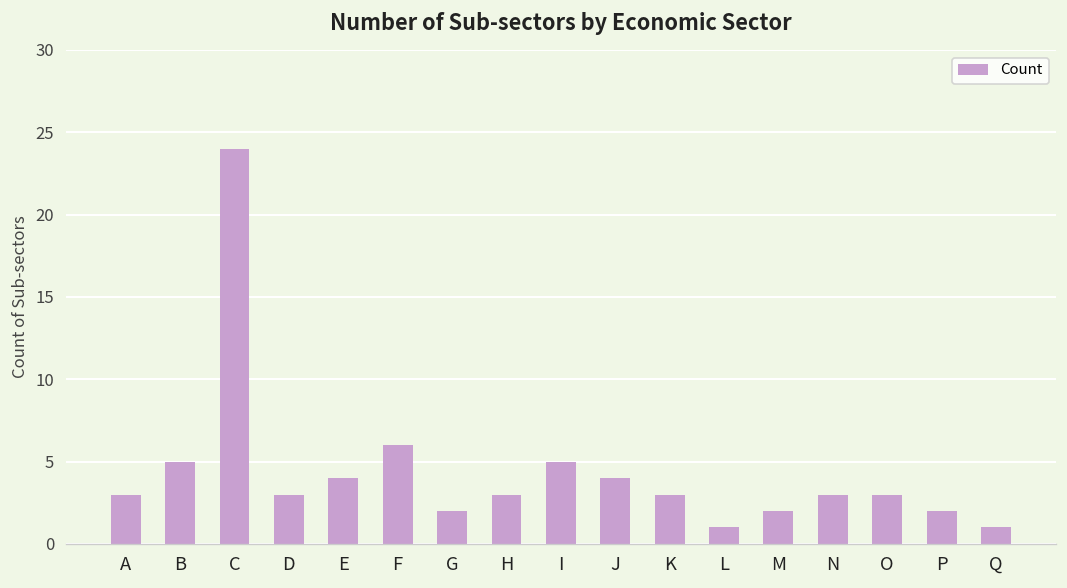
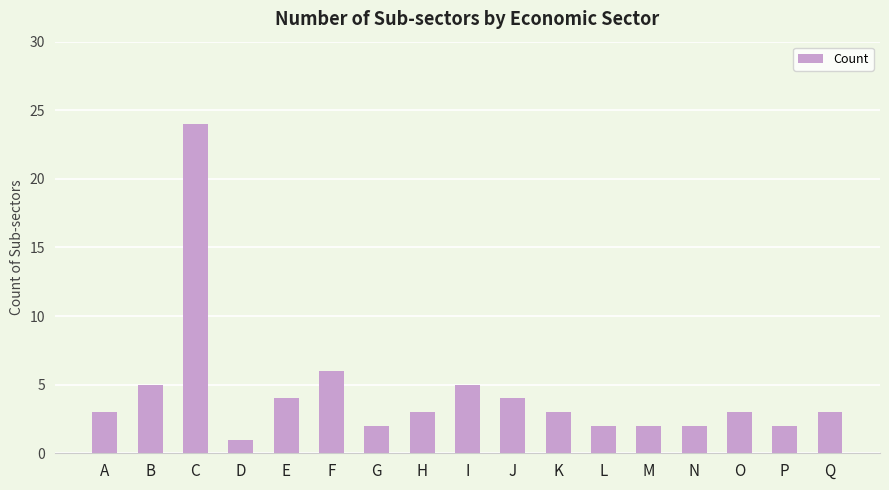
D: 3 -> 1
L: 1 -> 2
N: 3 -> 2
Q: 1 -> 3
